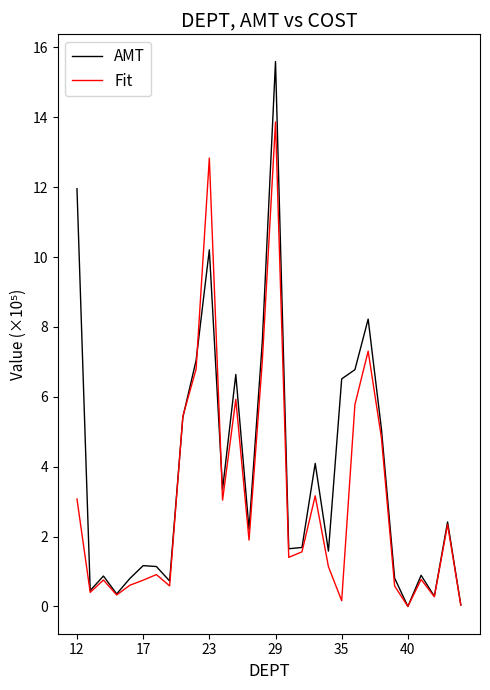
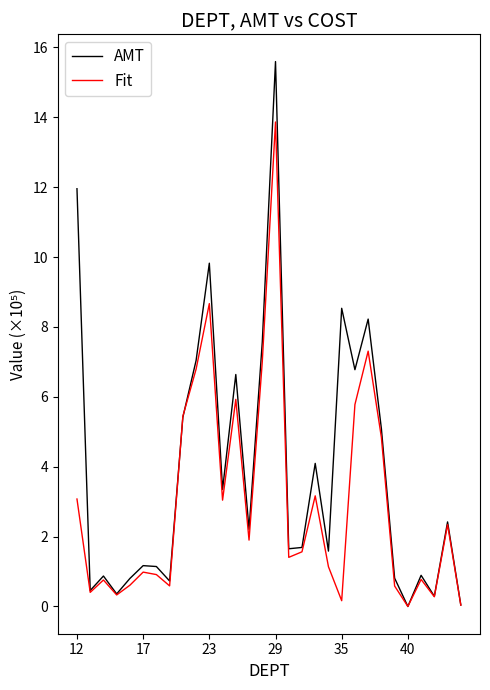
Fit, 17: 0.8 -> 1.0
AMT, 23: 10.2 -> 9.8
Fit, 23: 12.8 -> 8.7
AMT, 35: 6.5 -> 8.5
